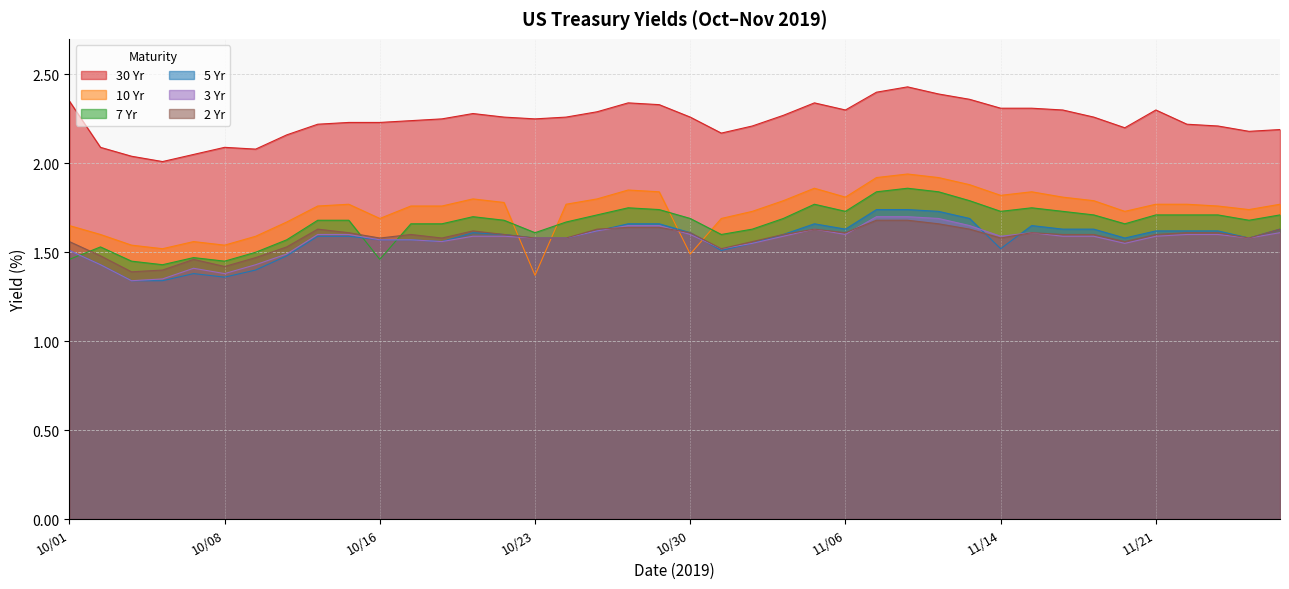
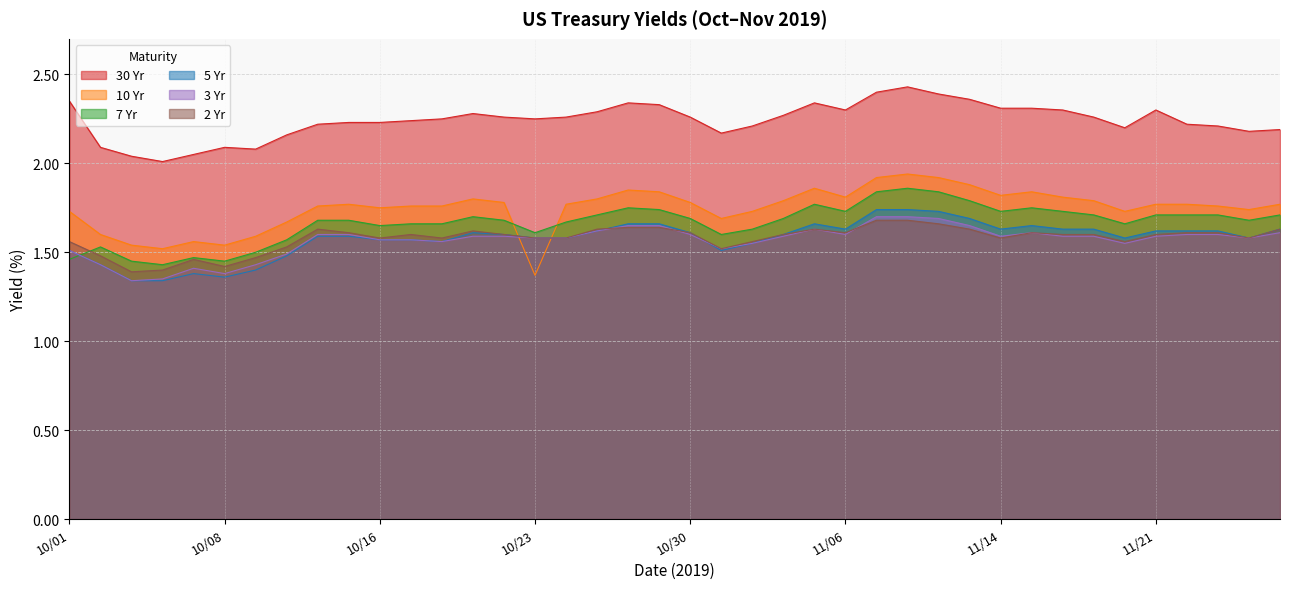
10 Yr, 10/01: 1.65 -> 1.73
10 Yr, 10/16: 1.69 -> 1.75
7 Yr, 10/16: 1.46 -> 1.65
10 Yr, 10/30: 1.49 -> 1.78
5 Yr, 11/14: 1.52 -> 1.63
